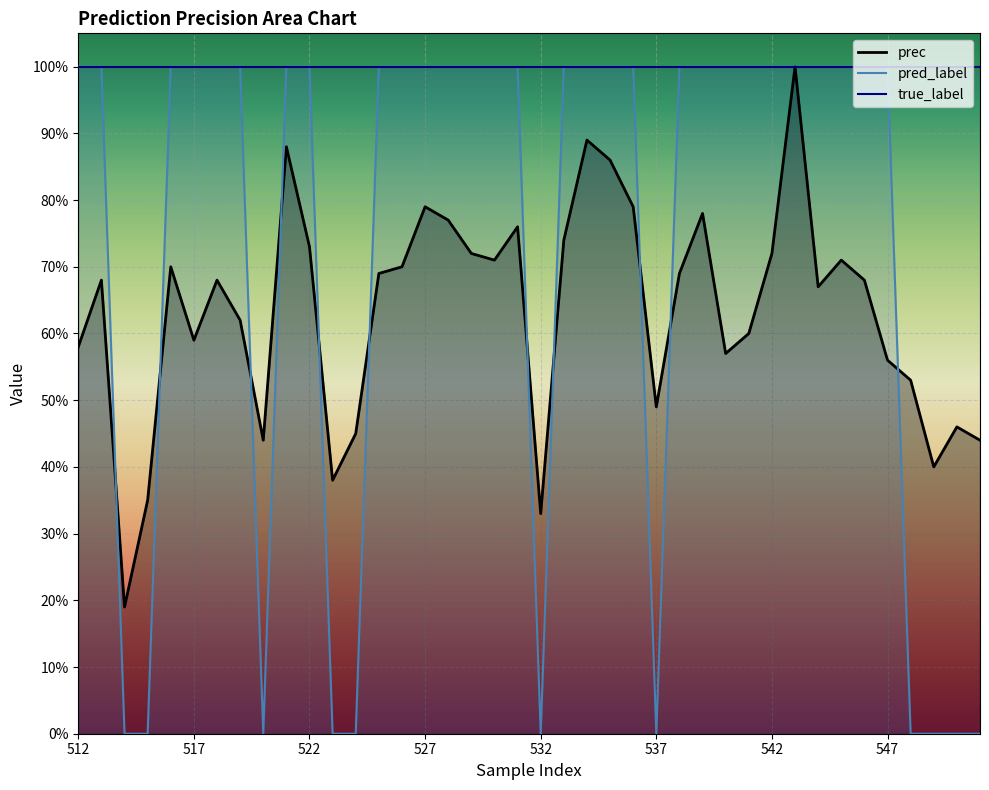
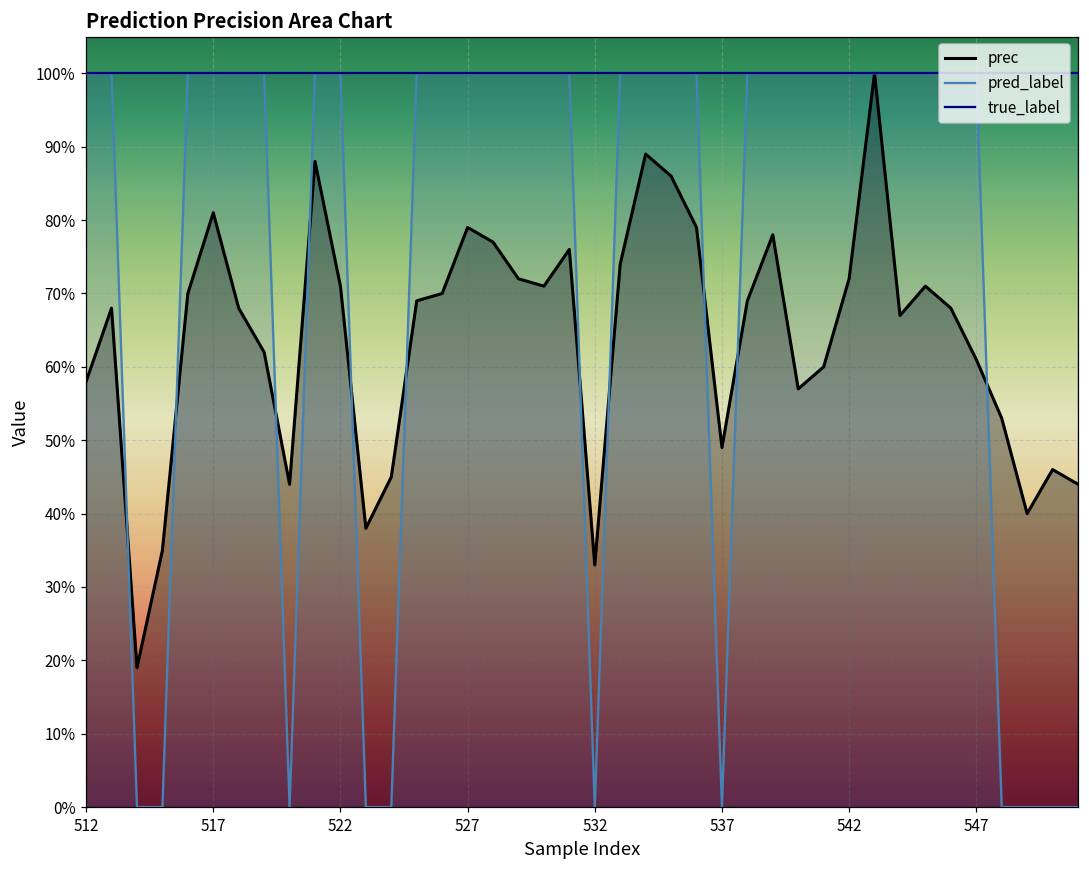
prec, 517: 59% -> 81%
prec, 522: 73% -> 71%
prec, 547: 56% -> 61%
